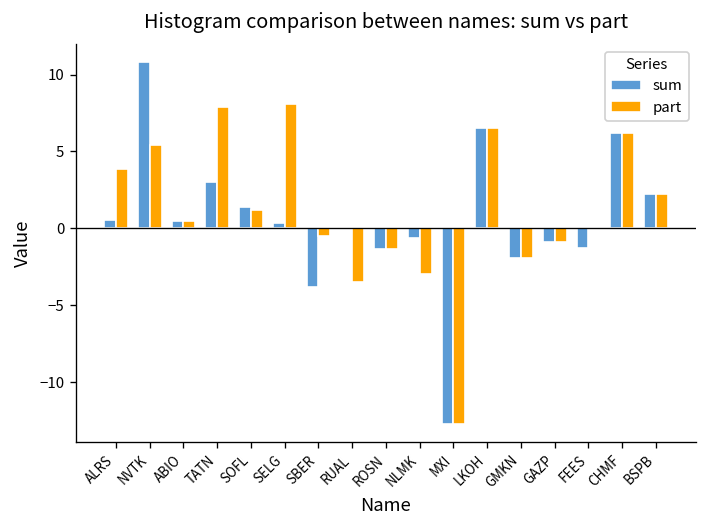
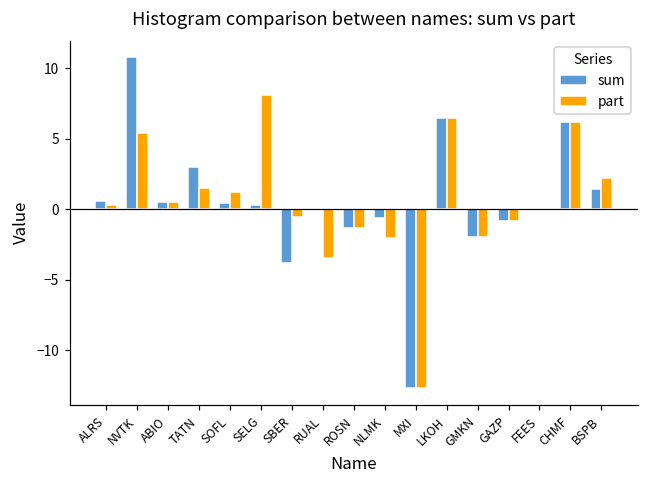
part, ALRS: 3.9 -> 0.3
part, TATN: 7.9 -> 1.5
sum, SOFL: 1.4 -> 0.4
part, NLMK: -3.0 -> -2.1
sum, FEES: -1.2 -> 0.0
sum, BSPB: 2.2 -> 1.5
